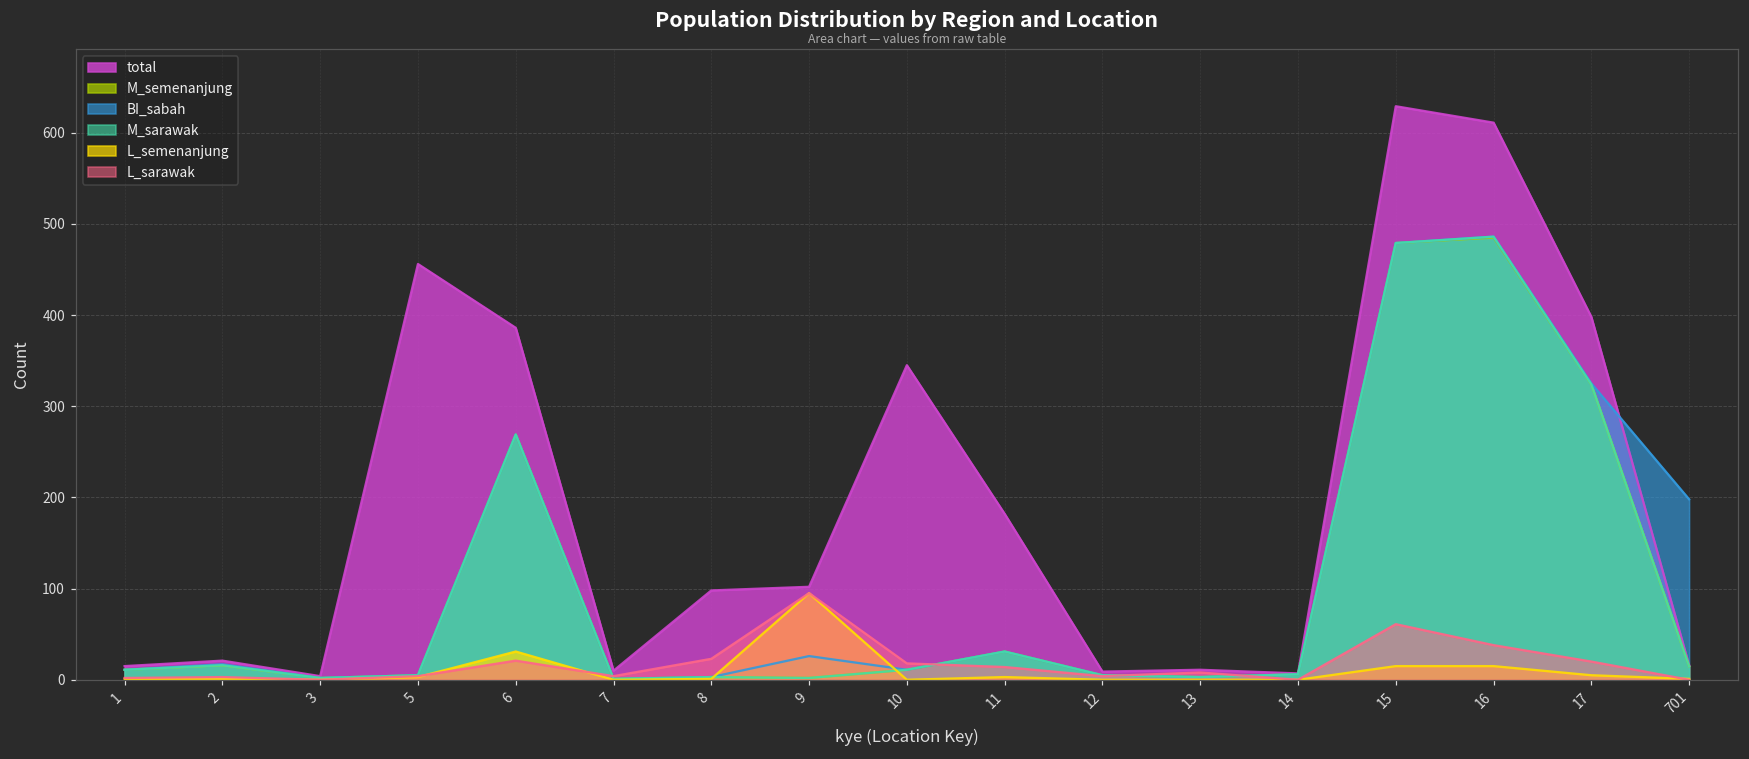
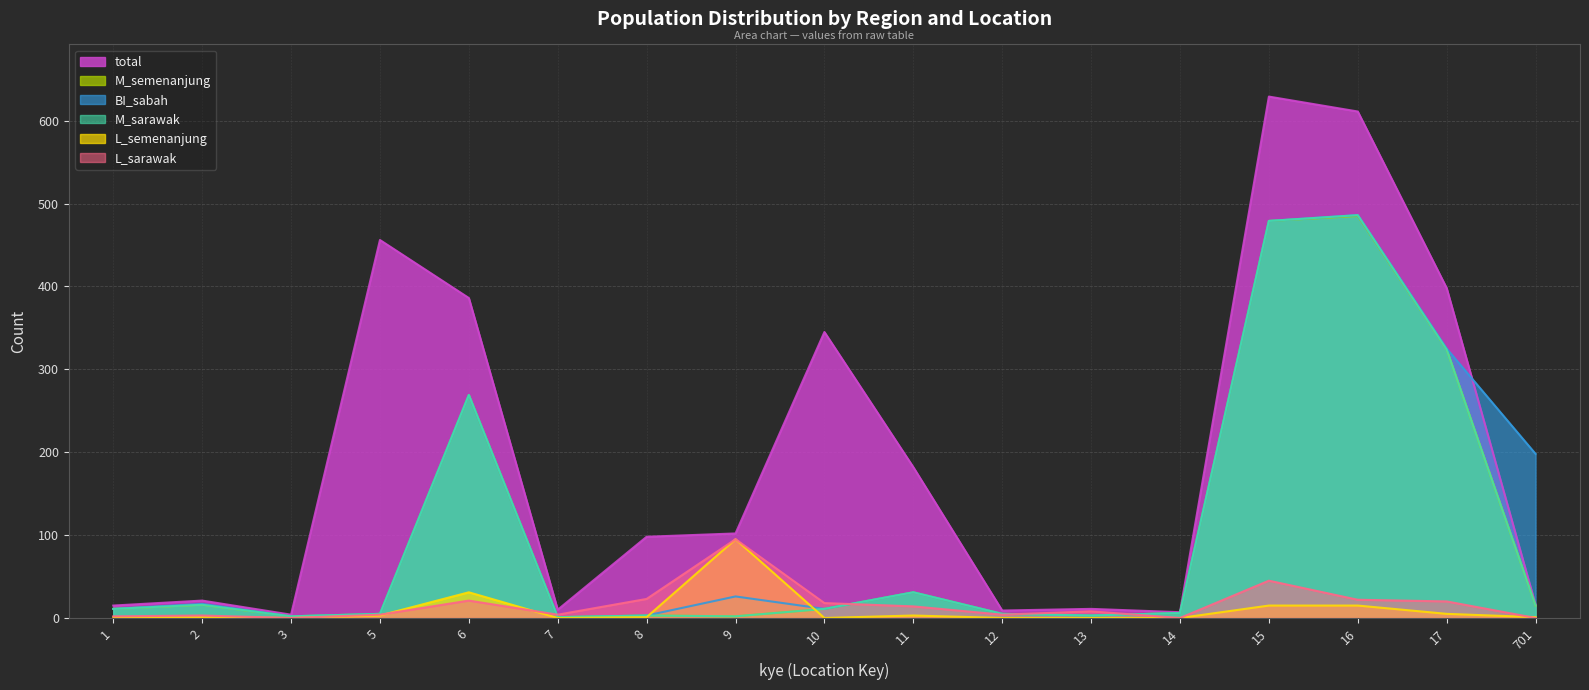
L_sarawak, 15: 60 -> 50
L_sarawak, 16: 40 -> 20
